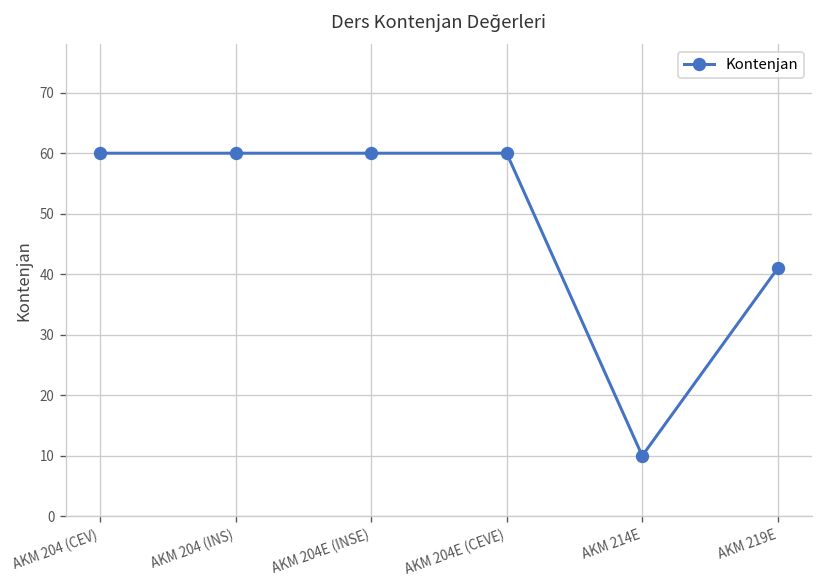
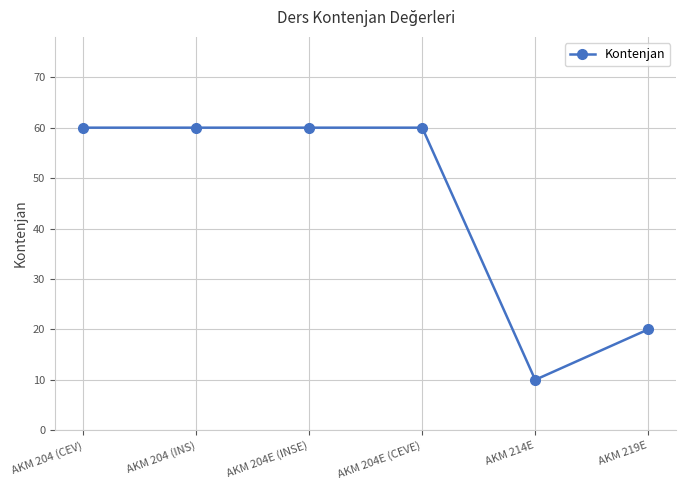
AKM 219E: 41 -> 20
